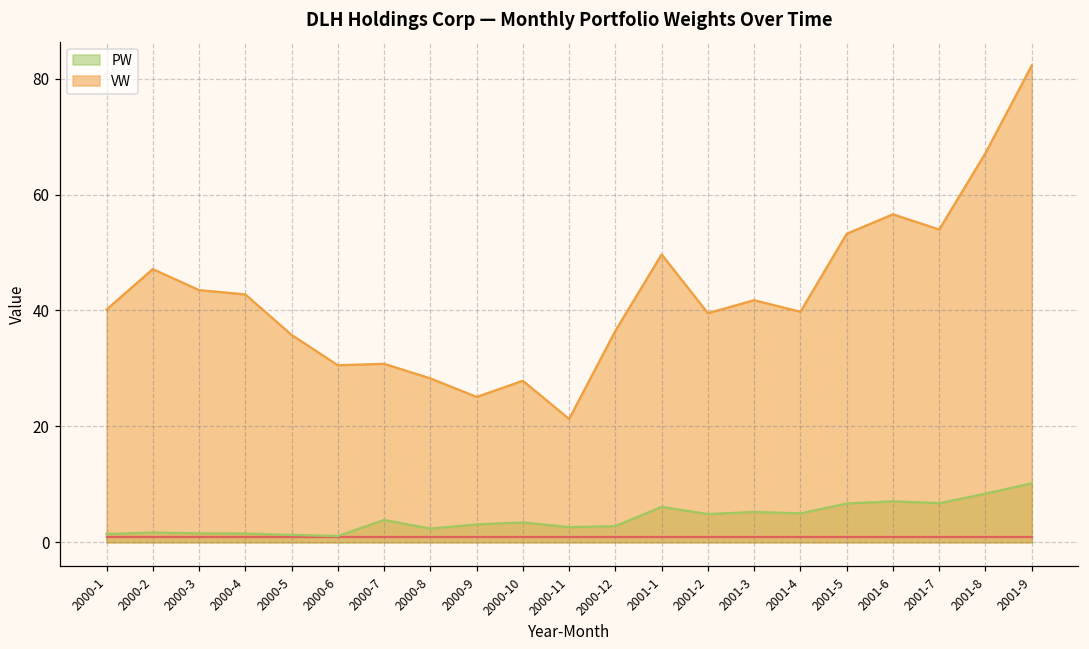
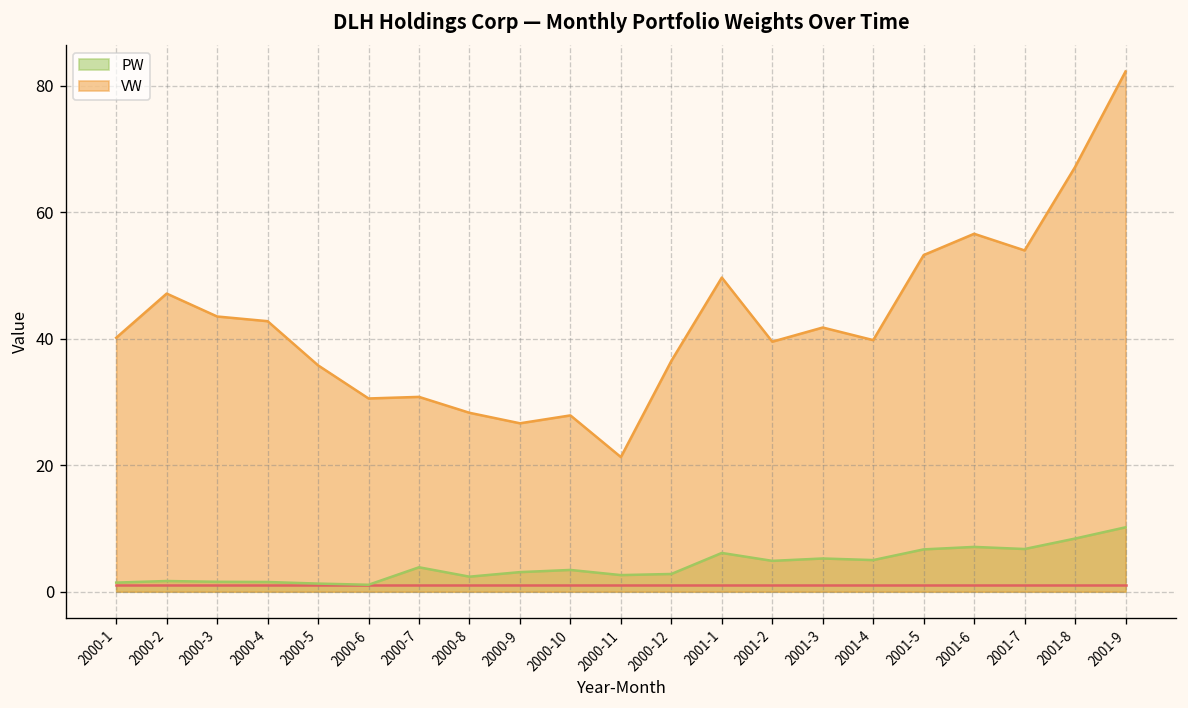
VW, 2000-9: 25 -> 27
